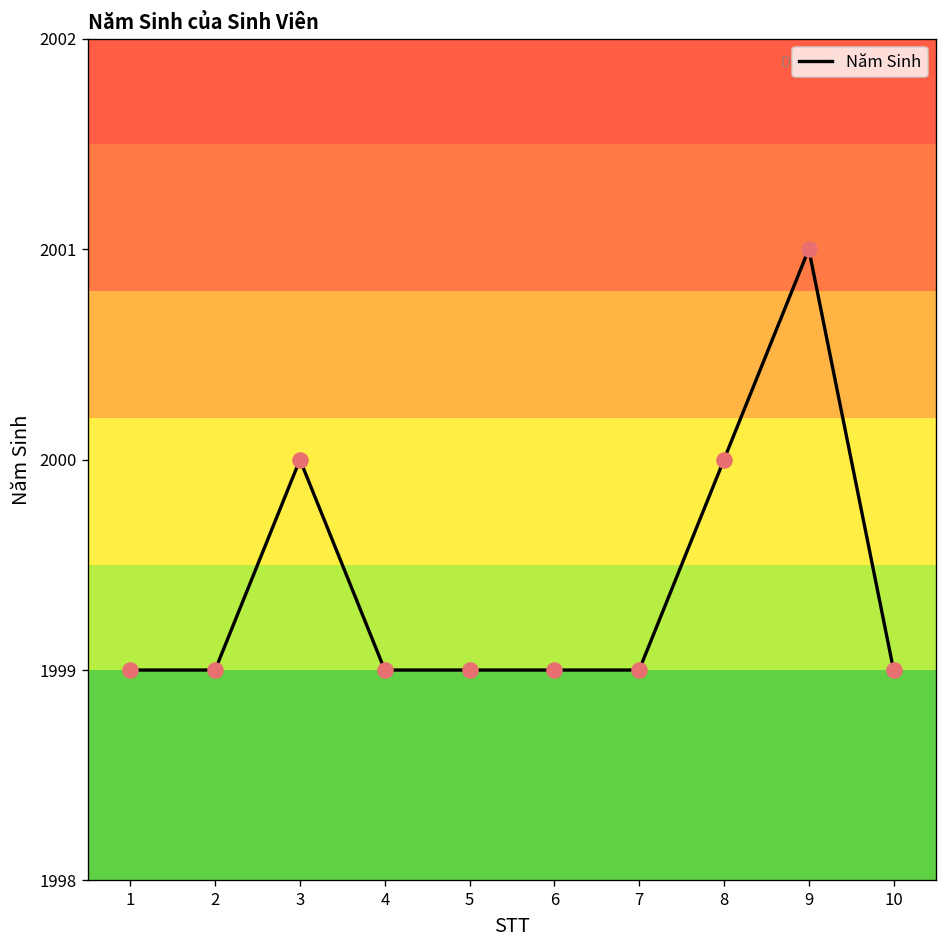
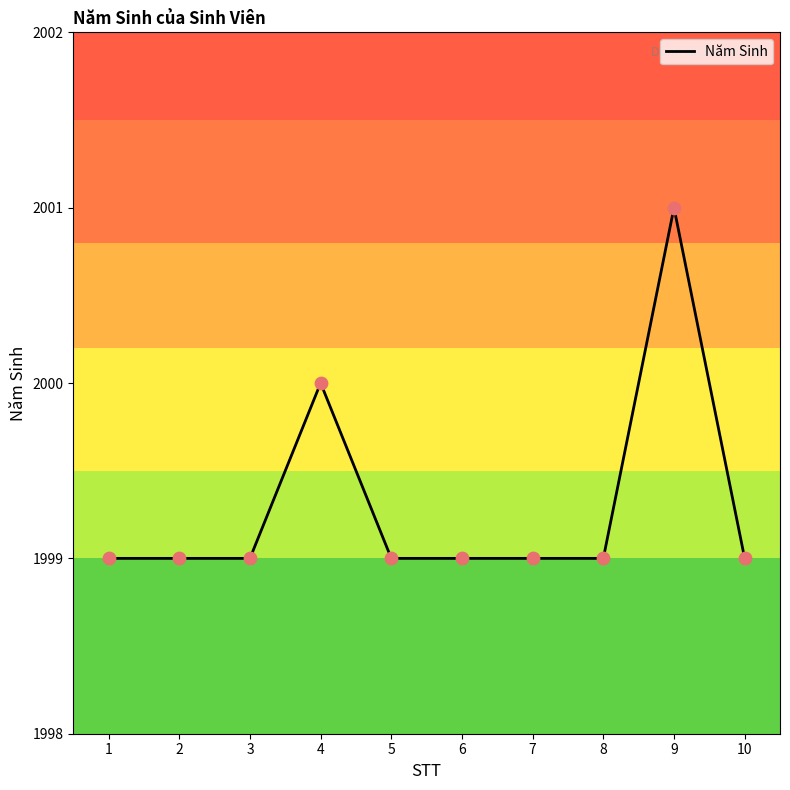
3: 2000 -> 1999
4: 1999 -> 2000
8: 2000 -> 1999
